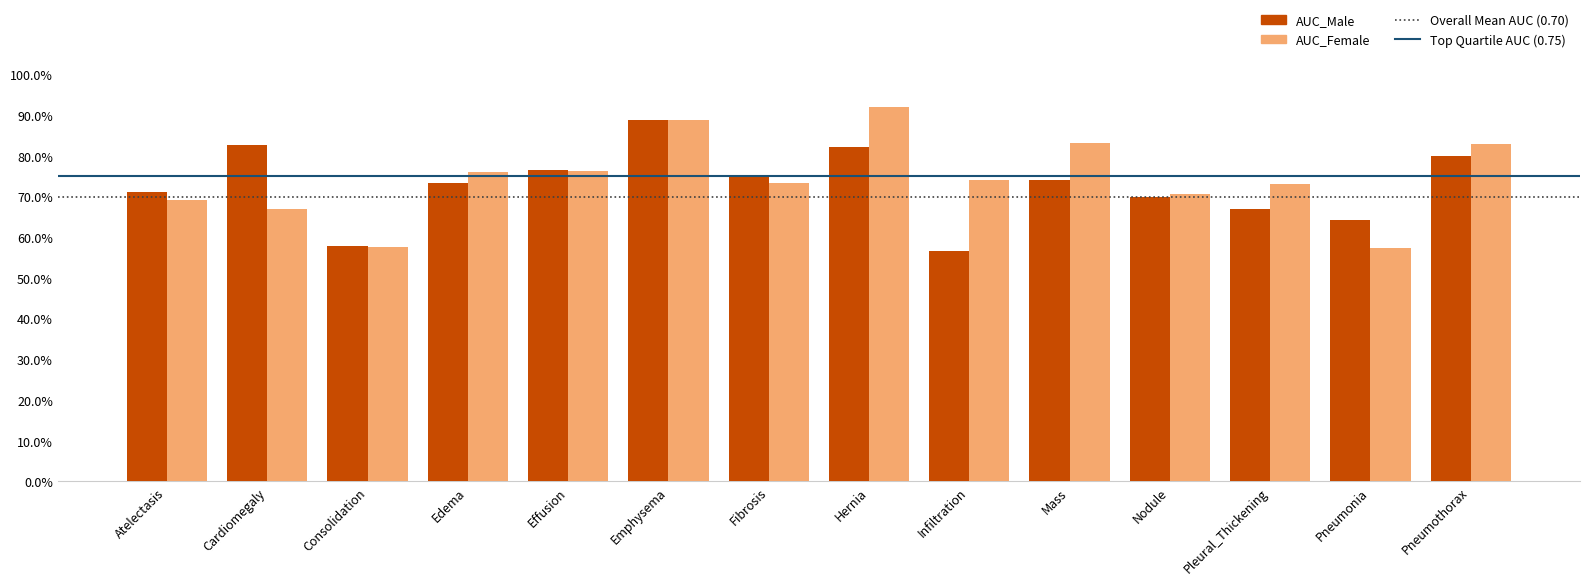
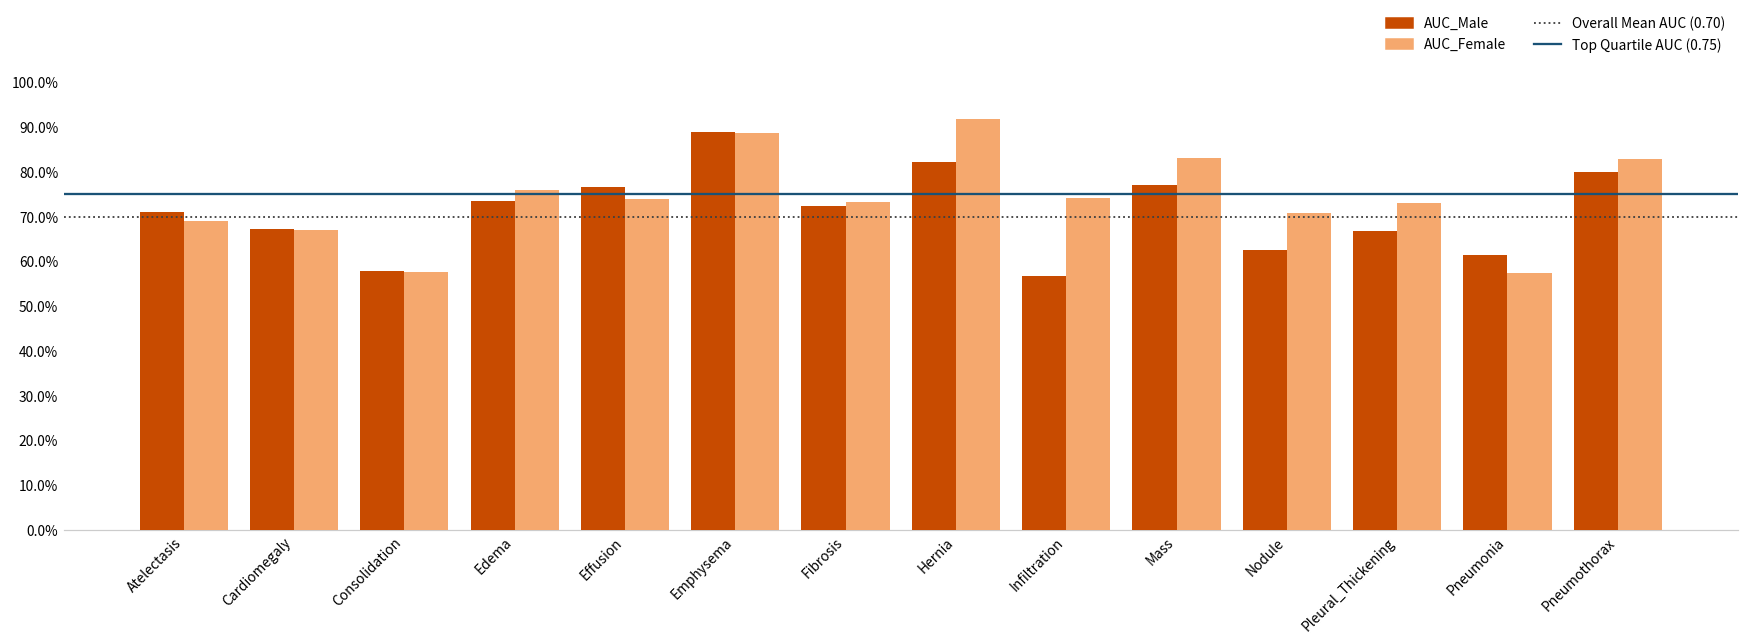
AUC_Male, Cardiomegaly: 83% -> 67%
AUC_Female, Effusion: 76% -> 74%
AUC_Male, Fibrosis: 75% -> 72%
AUC_Male, Mass: 74% -> 77%
AUC_Male, Nodule: 70% -> 63%
AUC_Male, Pneumonia: 64% -> 62%
